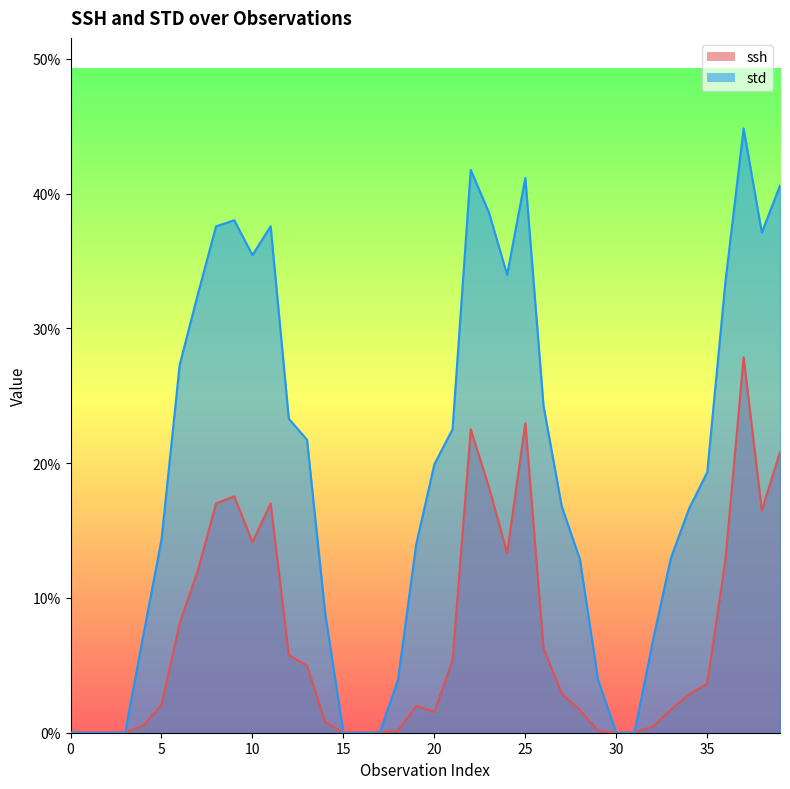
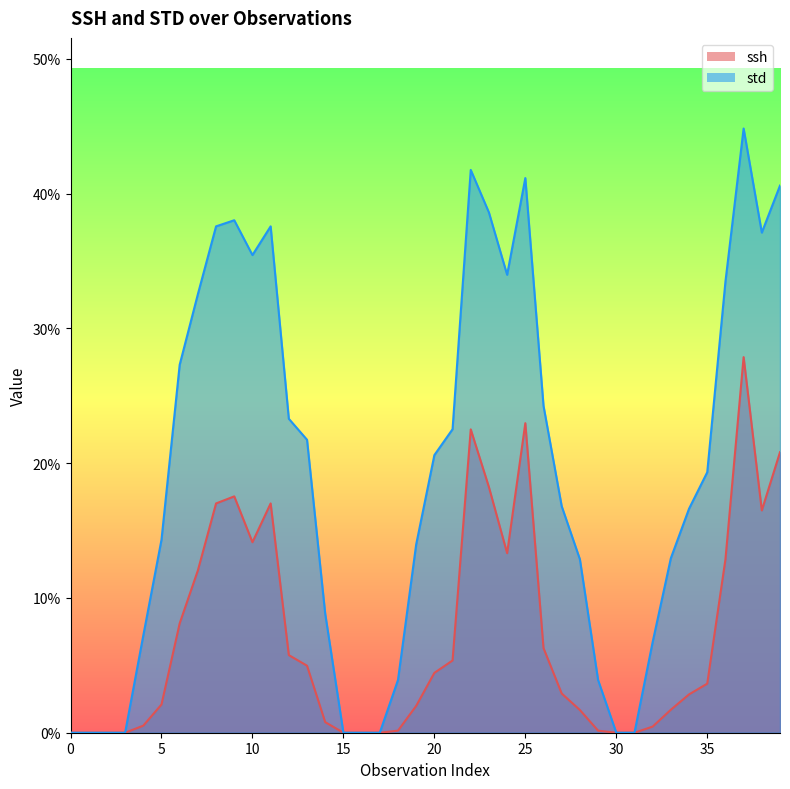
ssh, 20: 1.6% -> 4.4%
std, 20: 19.9% -> 20.6%
